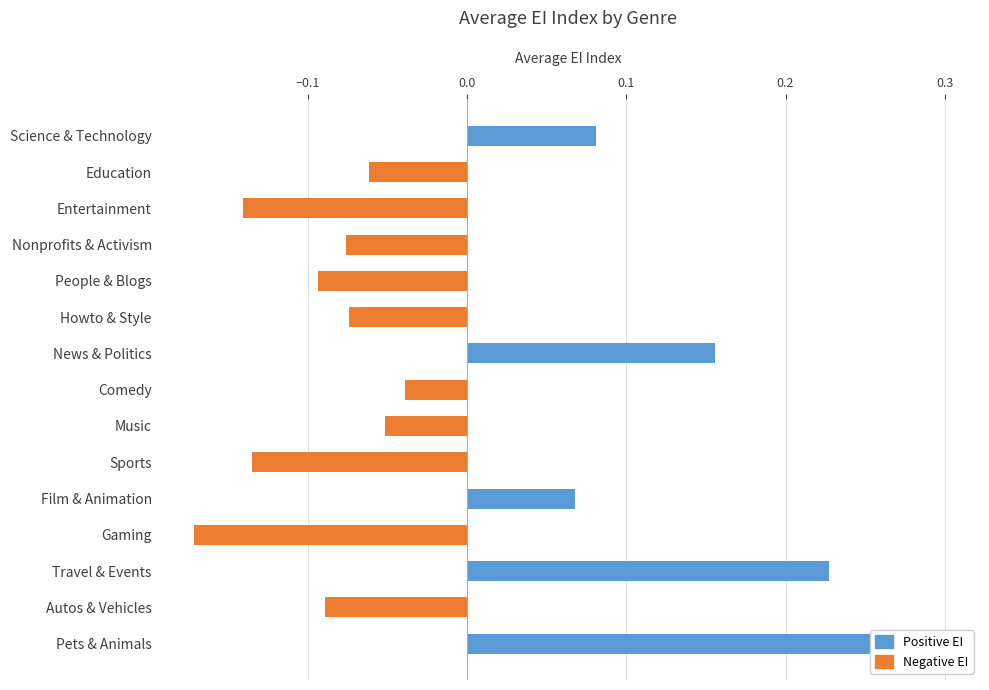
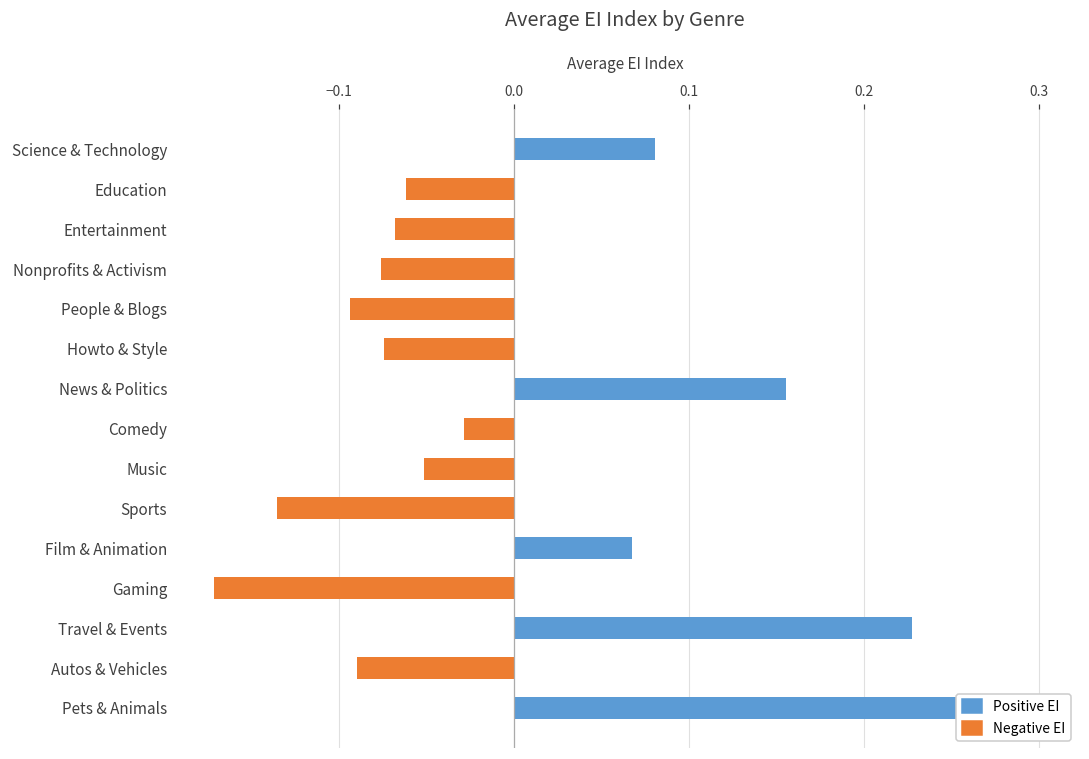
Entertainment: -0.141 -> -0.068
Comedy: -0.039 -> -0.028
